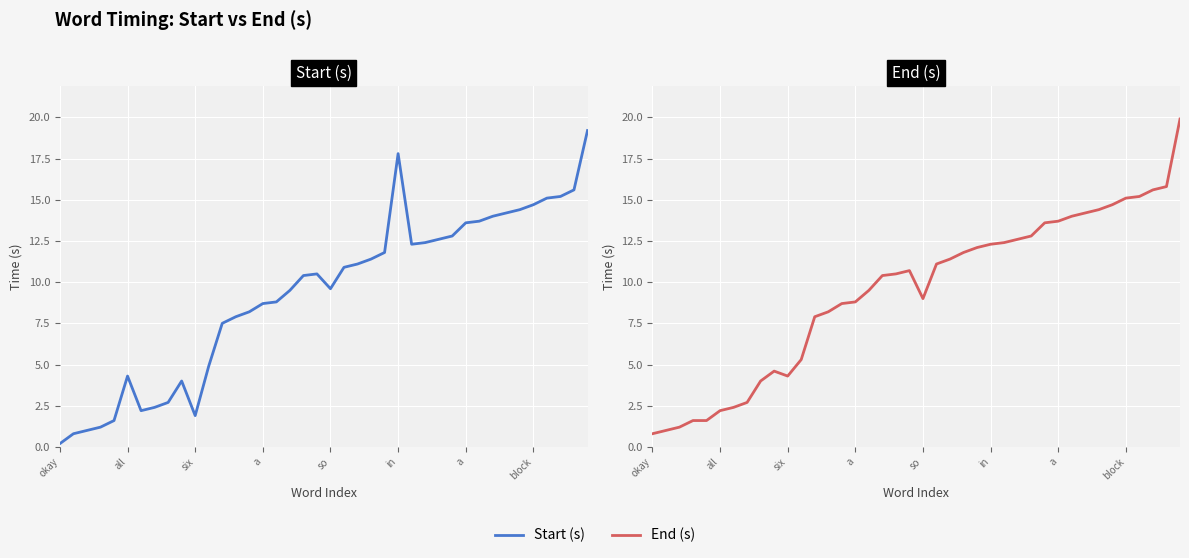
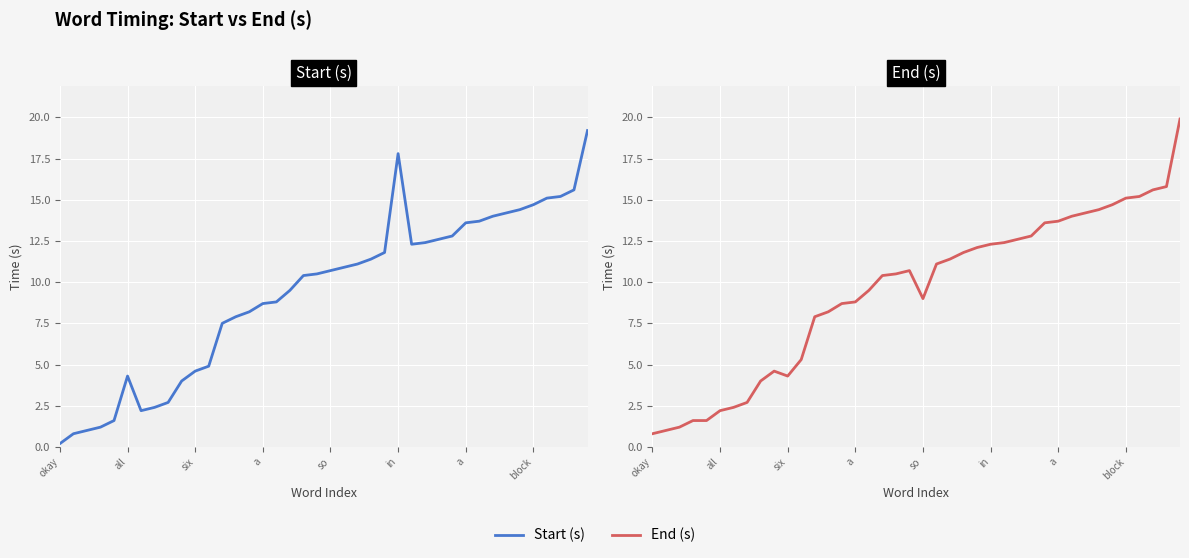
Start (s), six: 1.9 -> 4.6
Start (s), so: 9.6 -> 10.7
